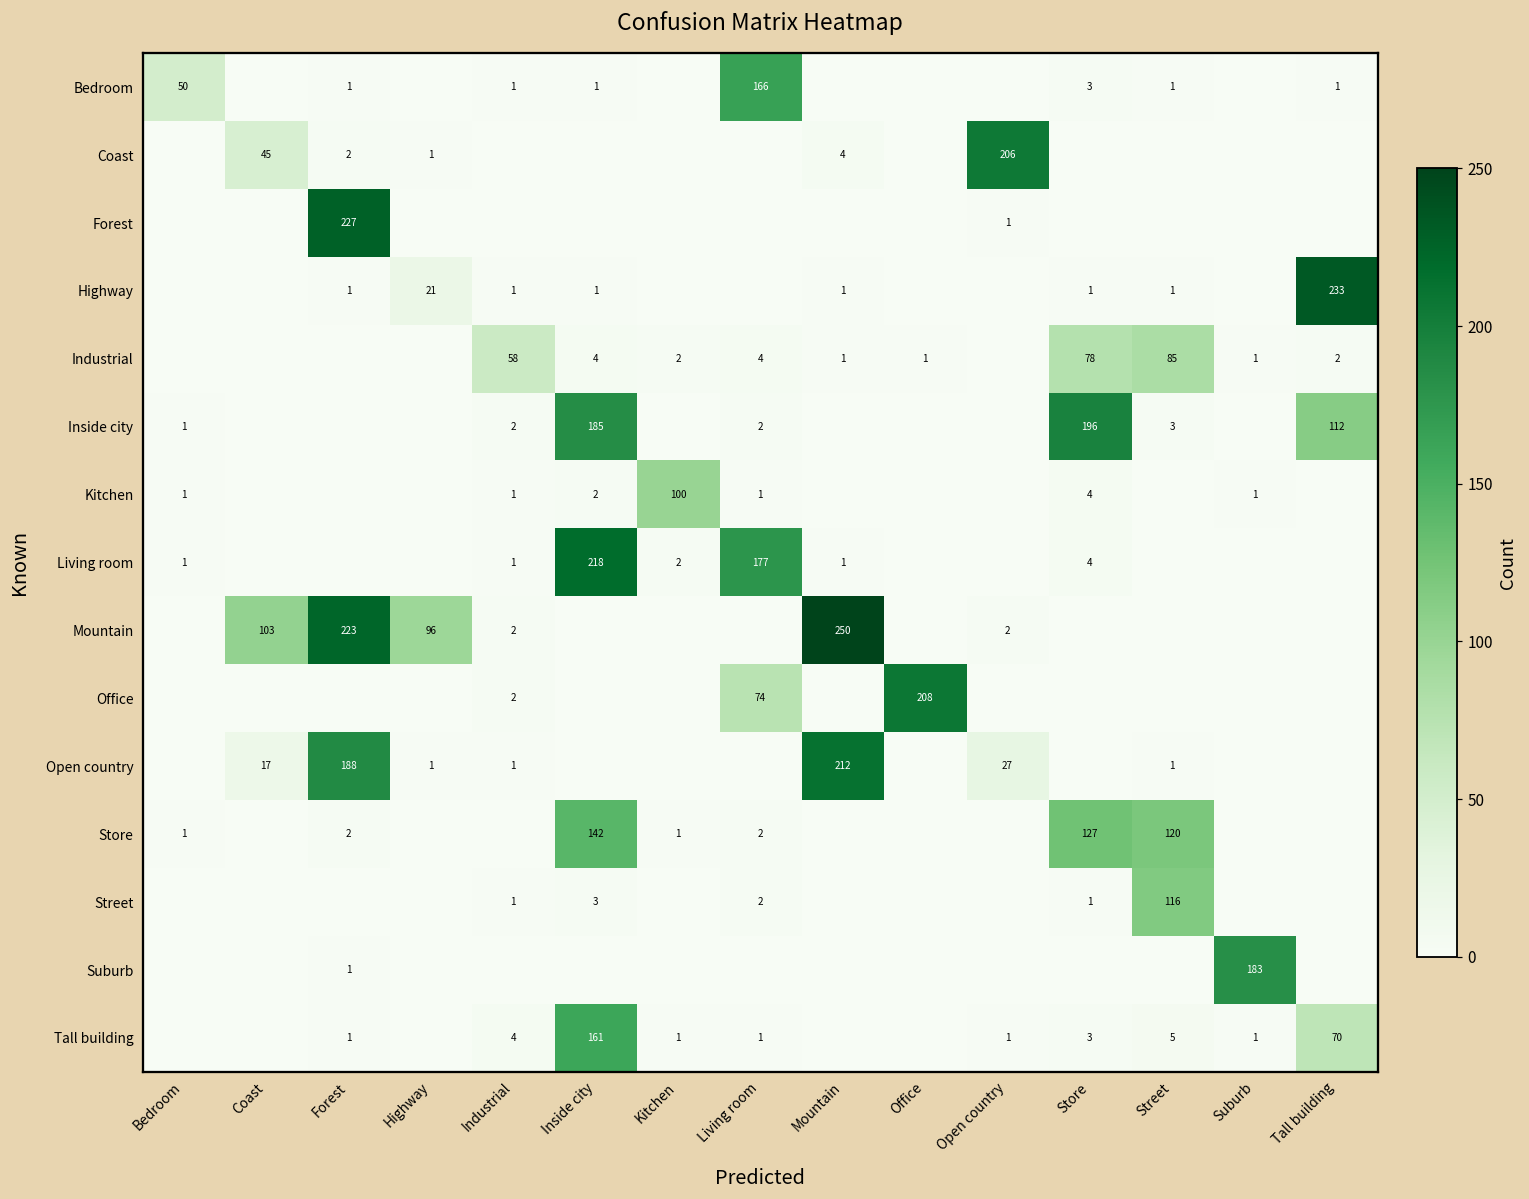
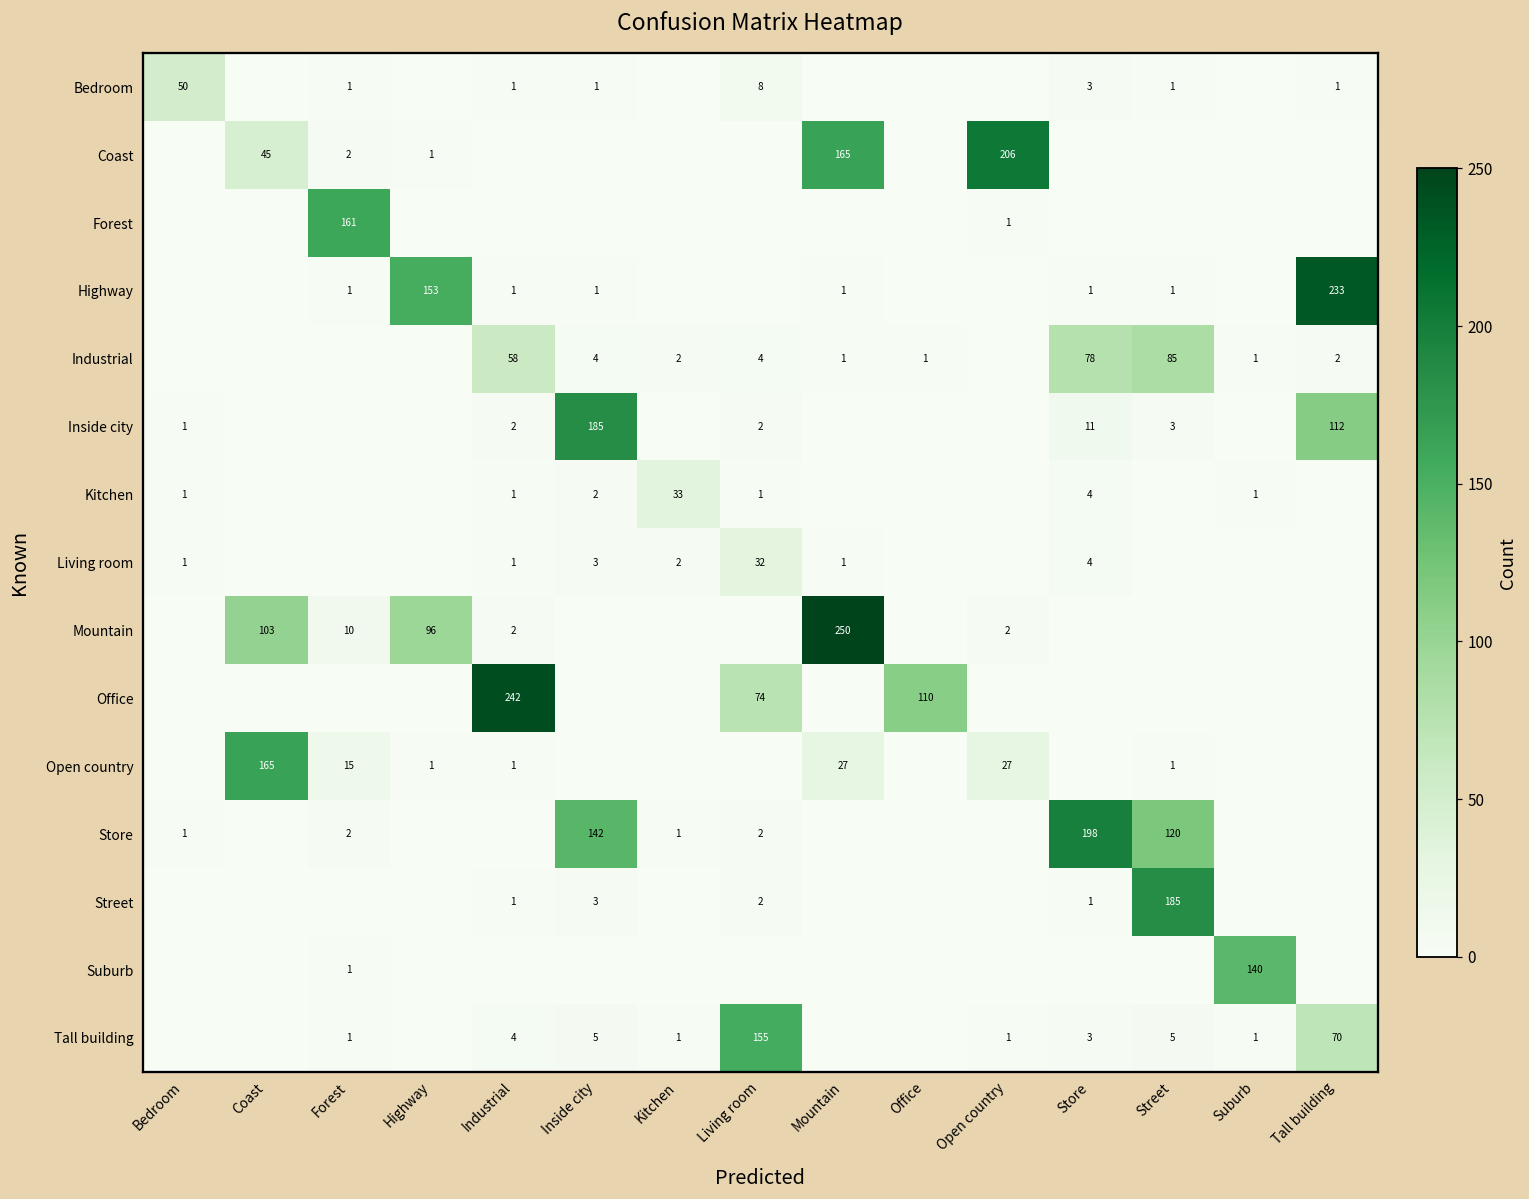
Bedroom, Living room: 166 -> 8
Coast, Mountain: 4 -> 165
Forest, Forest: 227 -> 161
Highway, Highway: 21 -> 153
Inside city, Store: 196 -> 11
Kitchen, Kitchen: 100 -> 33
Living room, Inside city: 218 -> 3
Living room, Living room: 177 -> 32
Mountain, Forest: 223 -> 10
Office, Industrial: 2 -> 242
Office, Office: 208 -> 110
Open country, Coast: 17 -> 165
Open country, Forest: 188 -> 15
Open country, Mountain: 212 -> 27
Store, Store: 127 -> 198
Street, Street: 116 -> 185
Suburb, Suburb: 183 -> 140
Tall building, Inside city: 161 -> 5
Tall building, Living room: 1 -> 155
